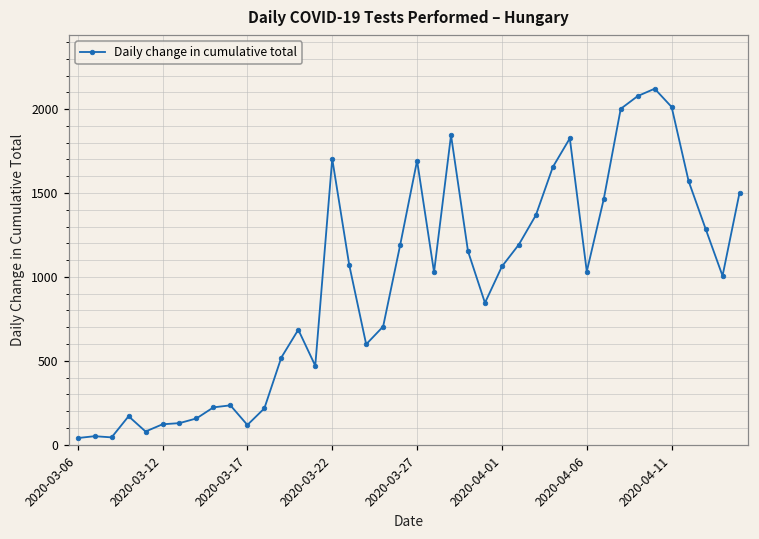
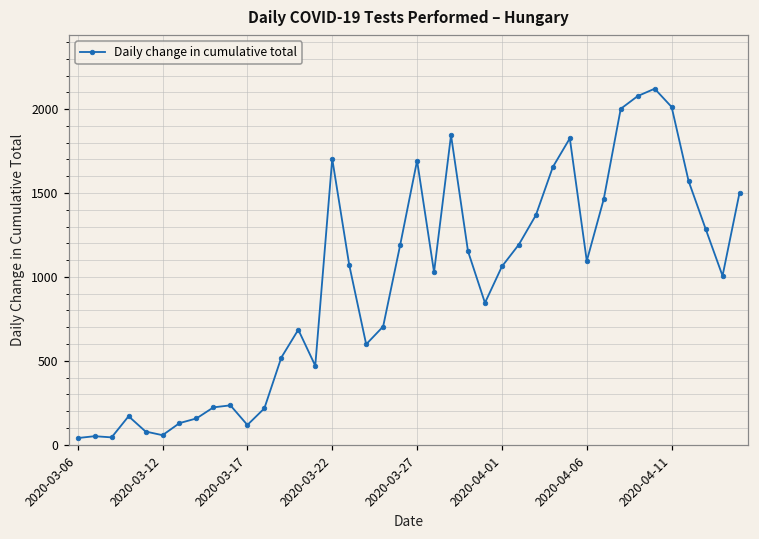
2020-03-12: 120 -> 60
2020-04-06: 1030 -> 1100
